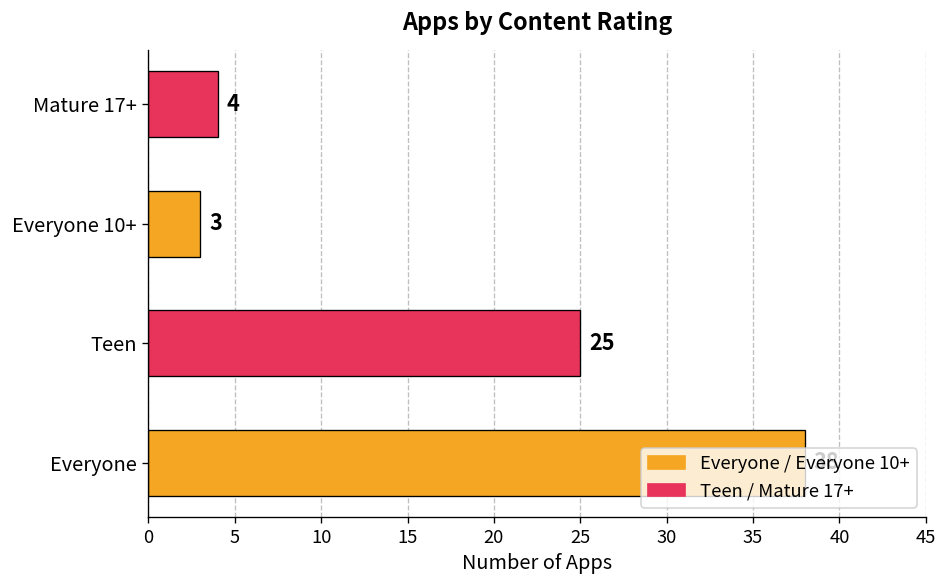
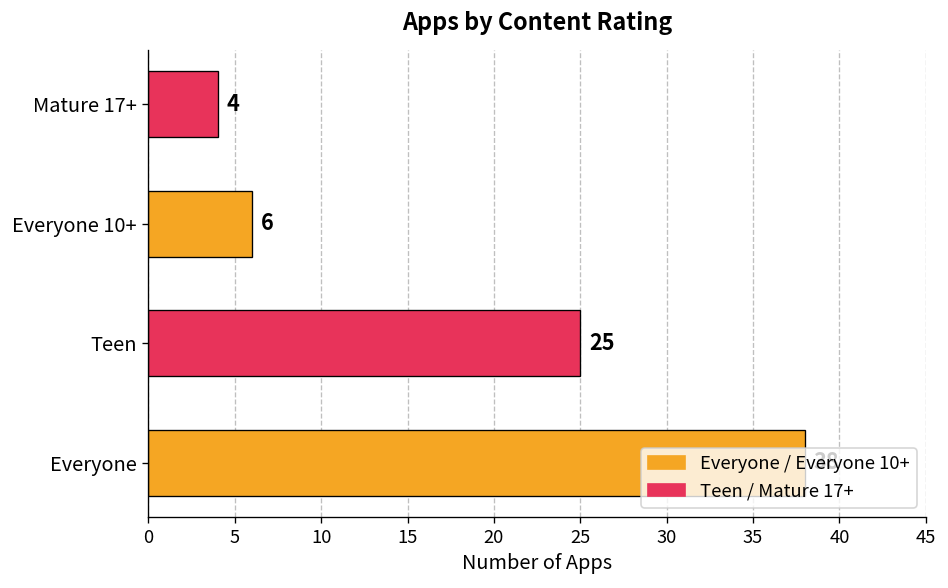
Everyone 10+: 3 -> 6
